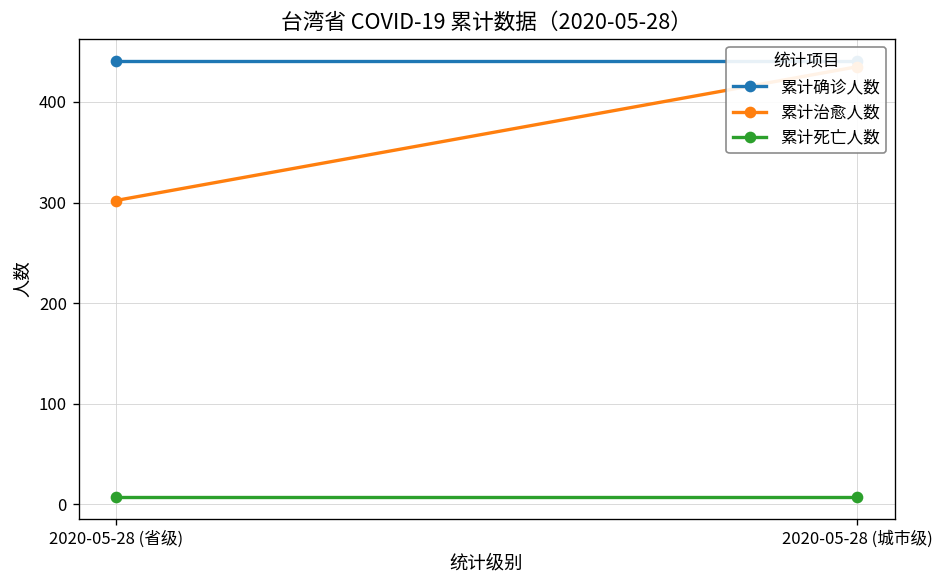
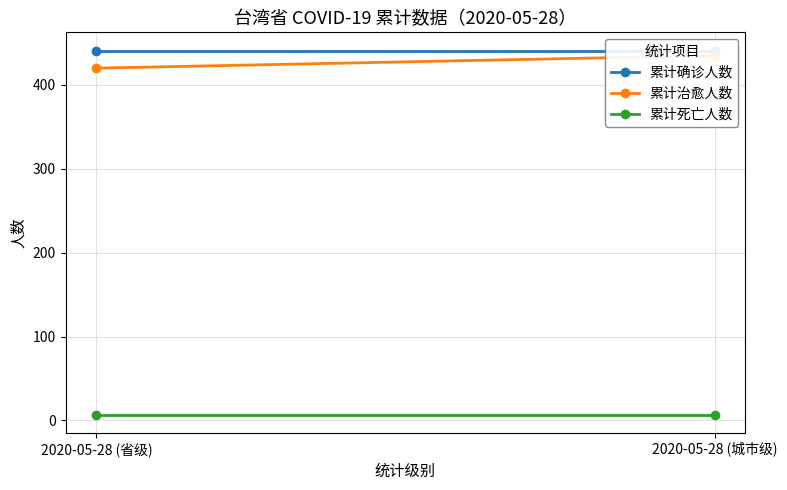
累计治愈人数, 2020-05-28 (省级): 300 -> 420
